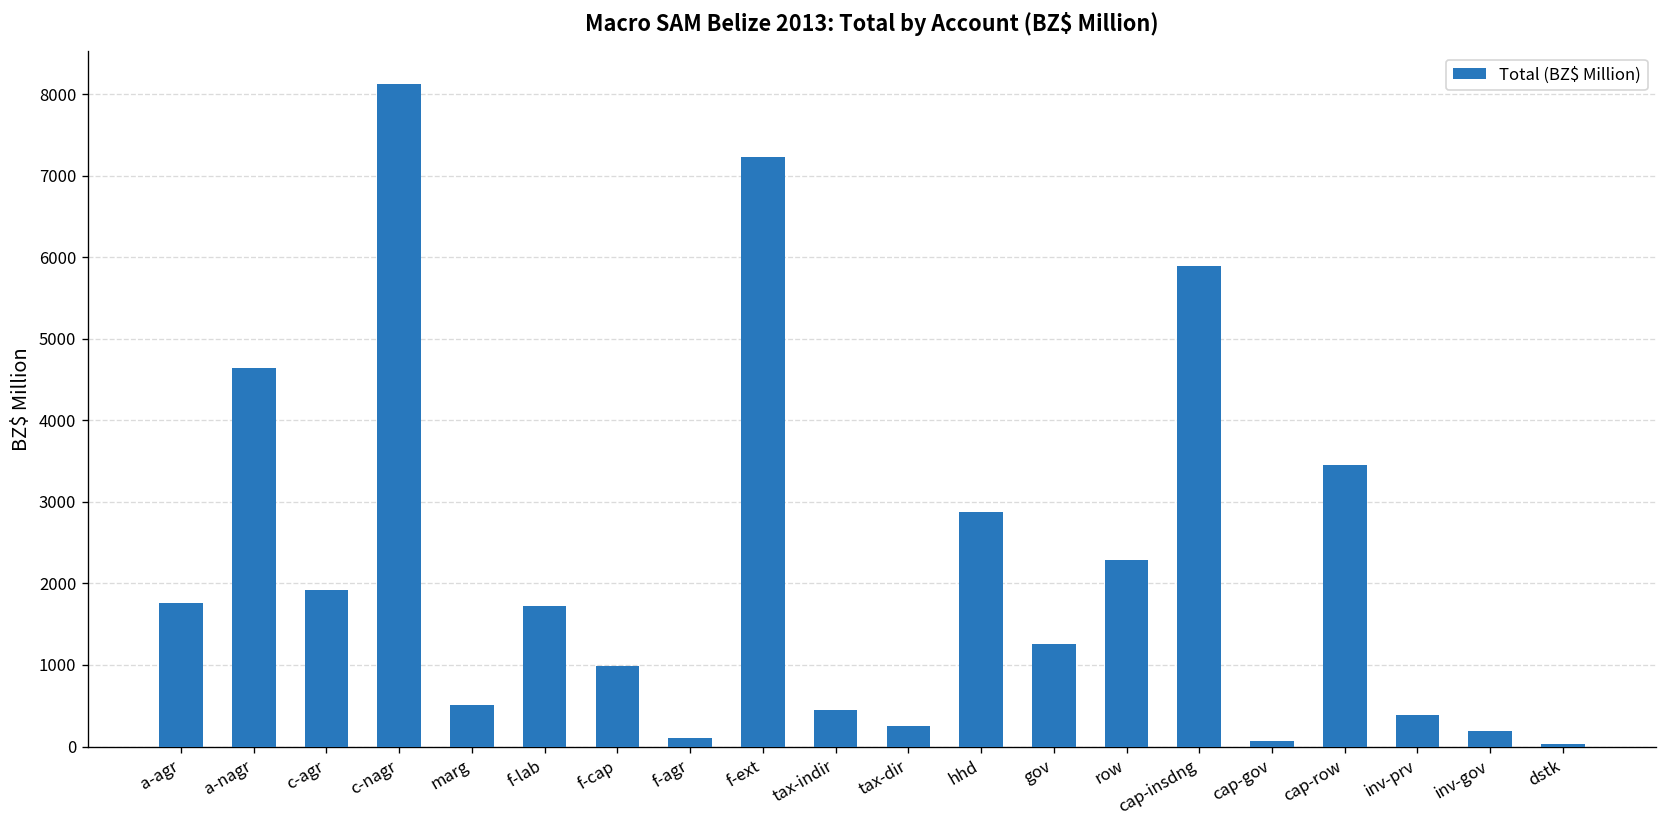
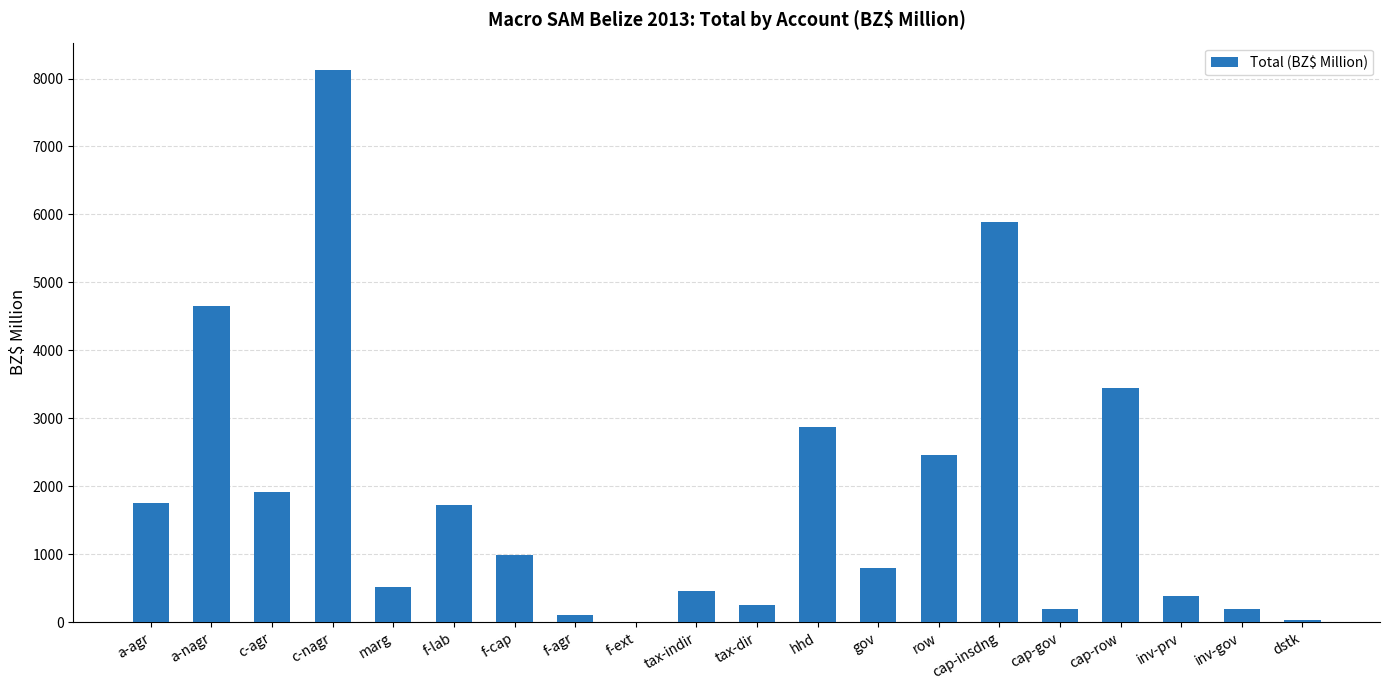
f-ext: 7200 -> 0
gov: 1300 -> 800
row: 2300 -> 2500
cap-gov: 100 -> 200
